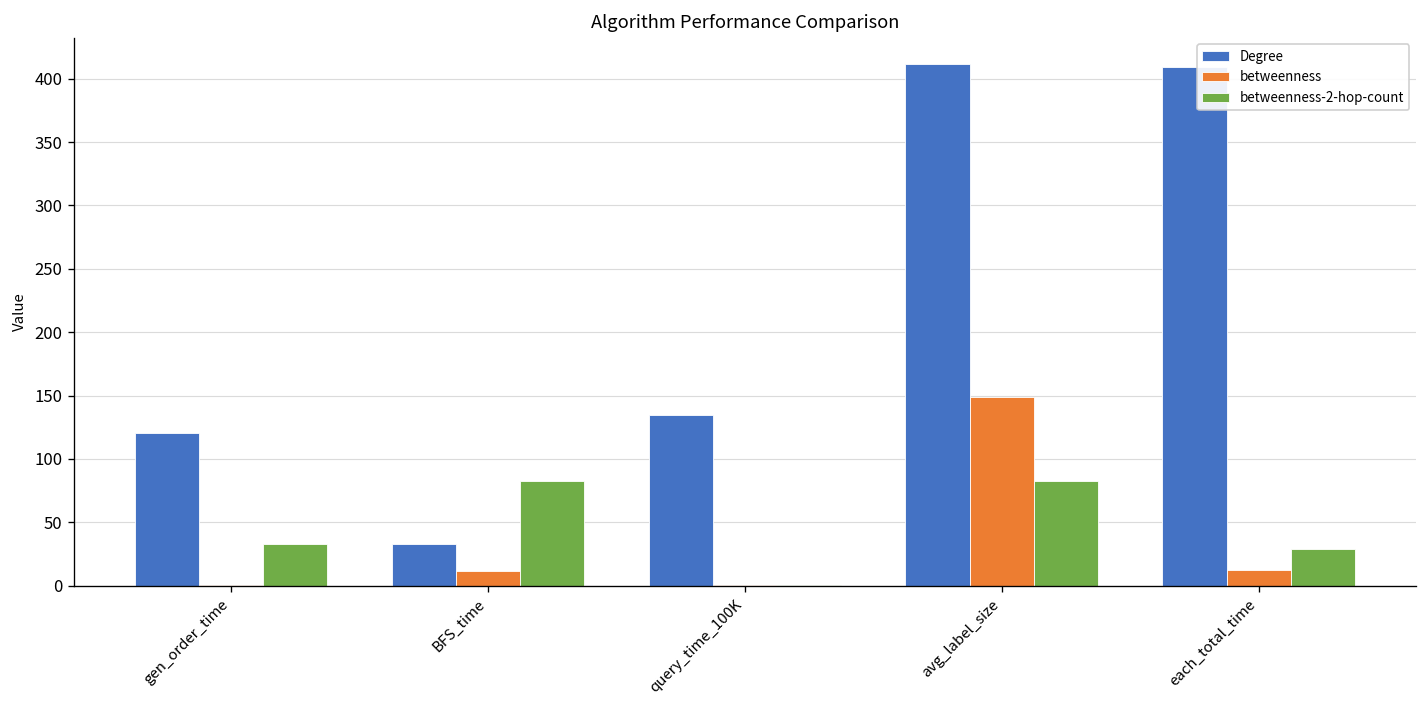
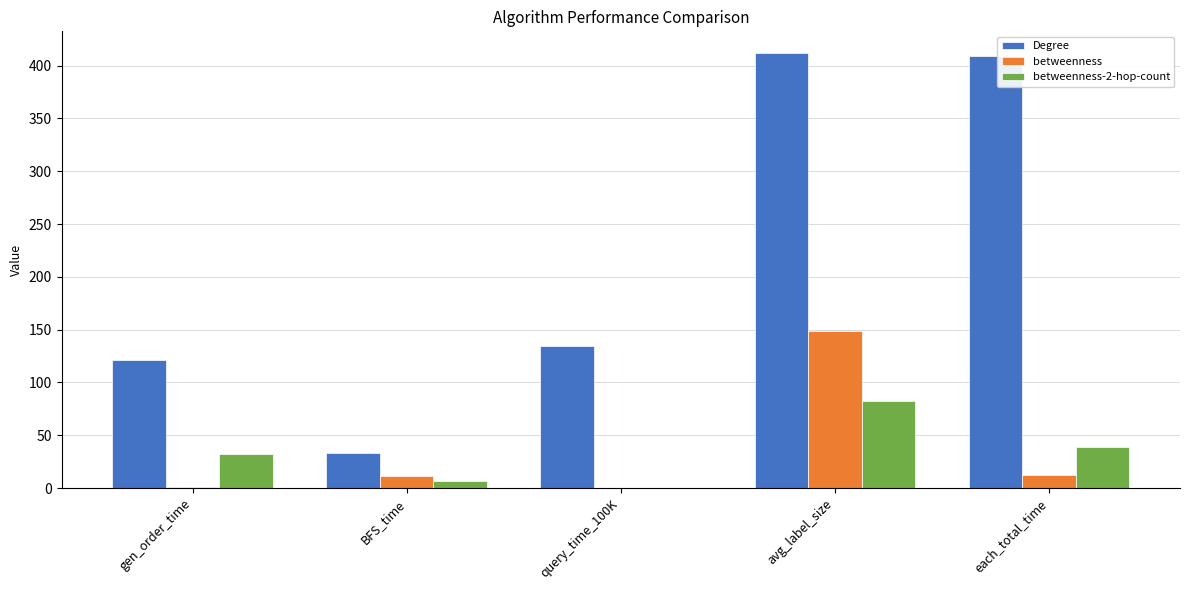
betweenness-2-hop-count, BFS_time: 82 -> 7
betweenness-2-hop-count, each_total_time: 29 -> 39
